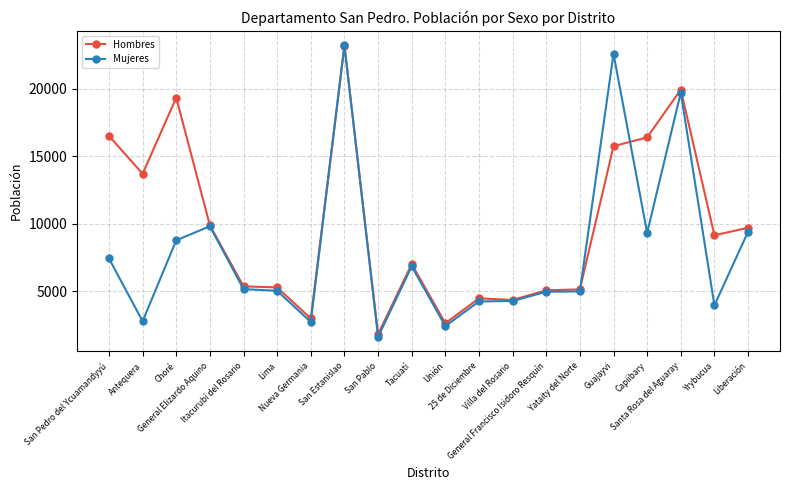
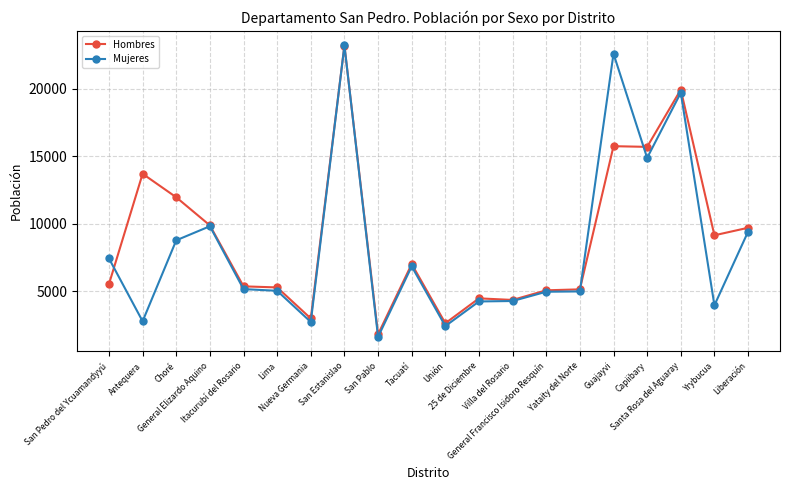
Hombres, San Pedro del Ycuamandyyú: 16500 -> 5500
Hombres, Choré: 19300 -> 12000
Hombres, Capiibary: 16400 -> 15700
Mujeres, Capiibary: 9300 -> 14900
